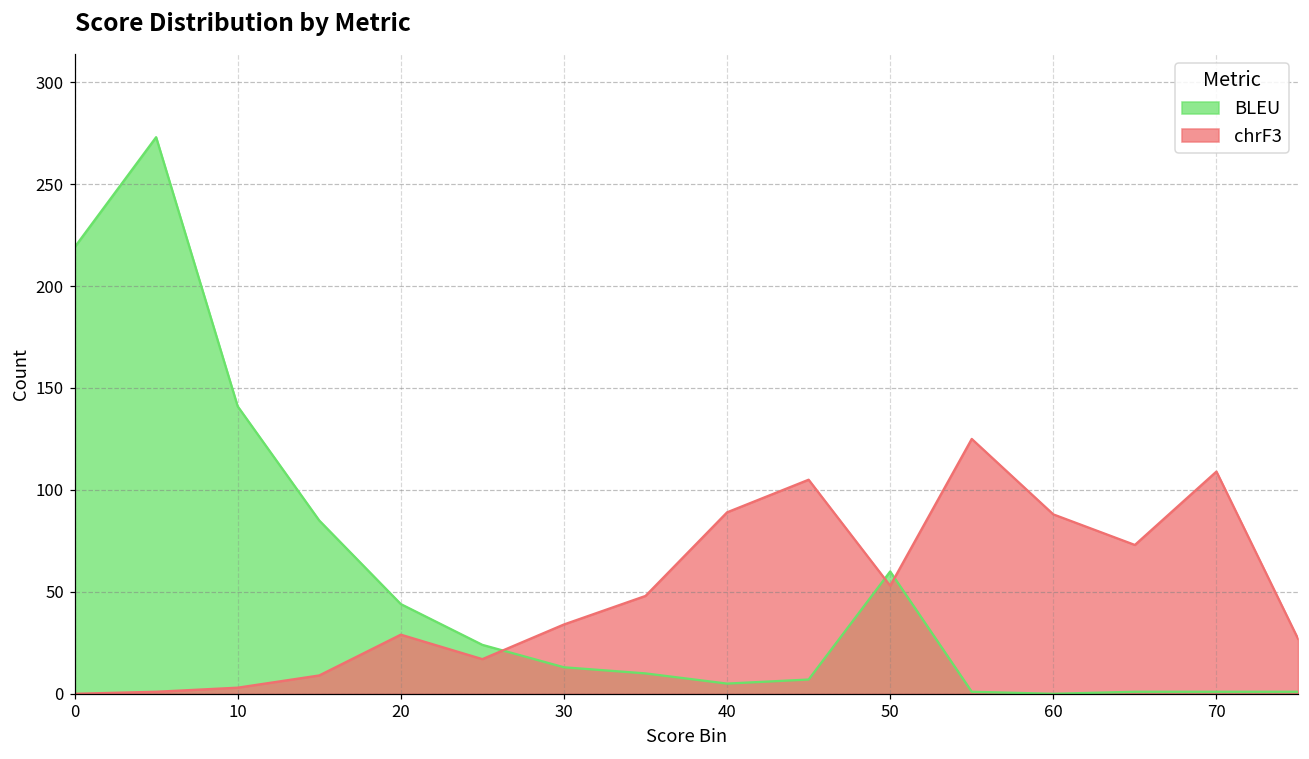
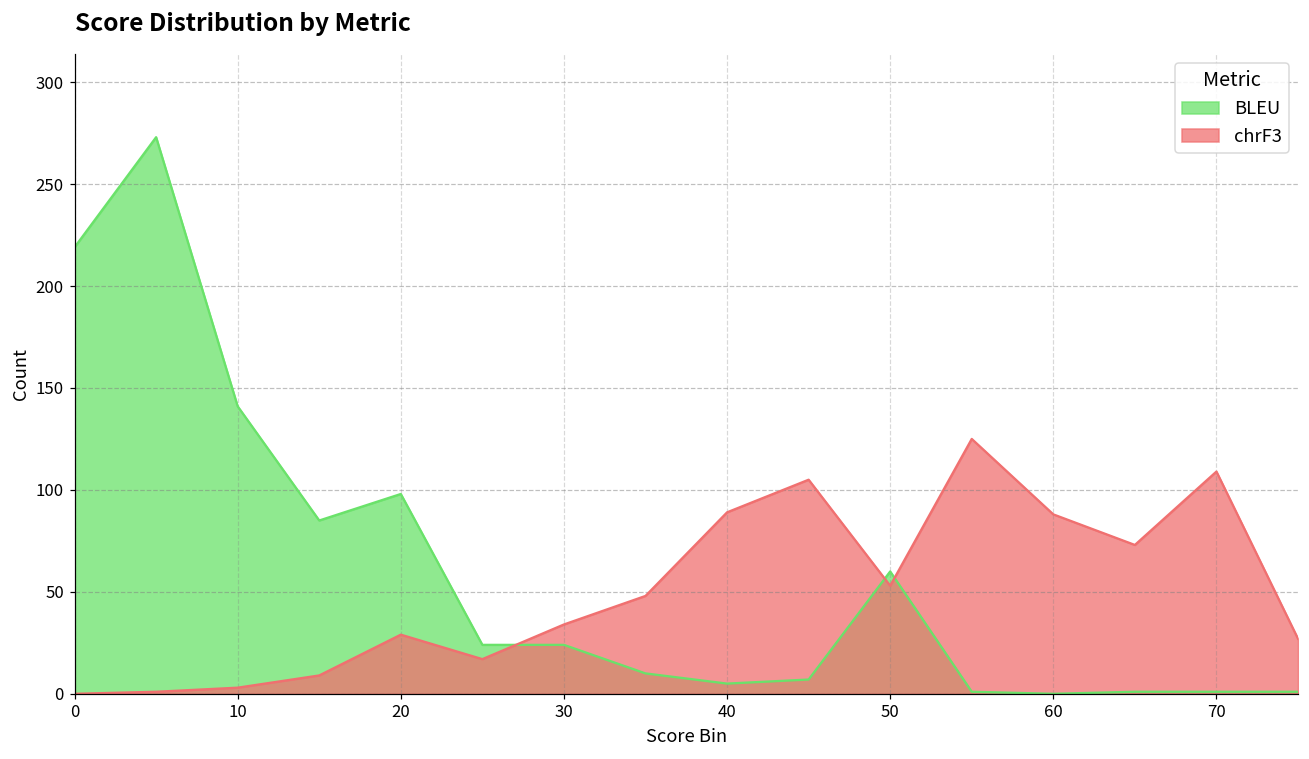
BLEU, 20: 44 -> 98
BLEU, 30: 13 -> 24
